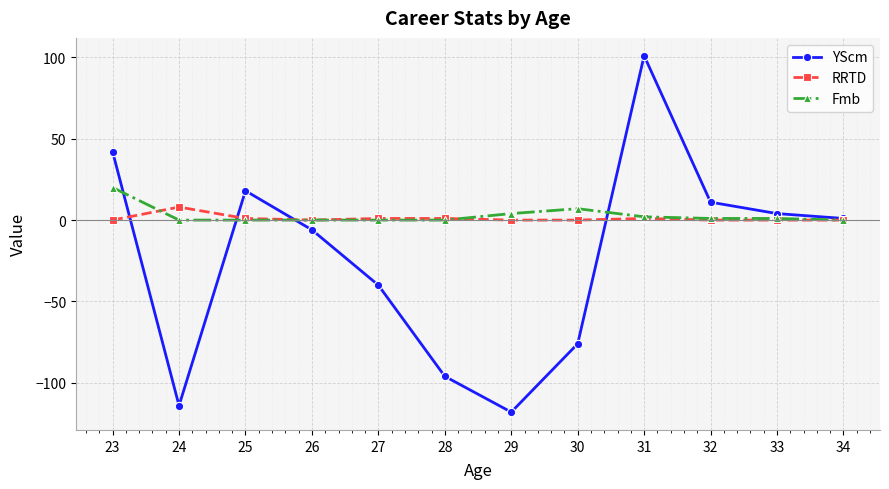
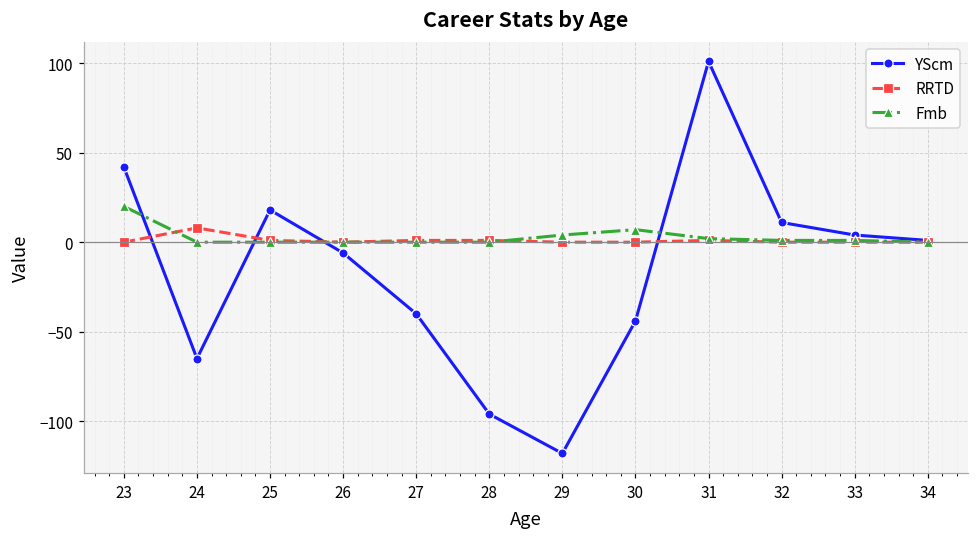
YScm, 24: -114 -> -65
YScm, 30: -76 -> -44
